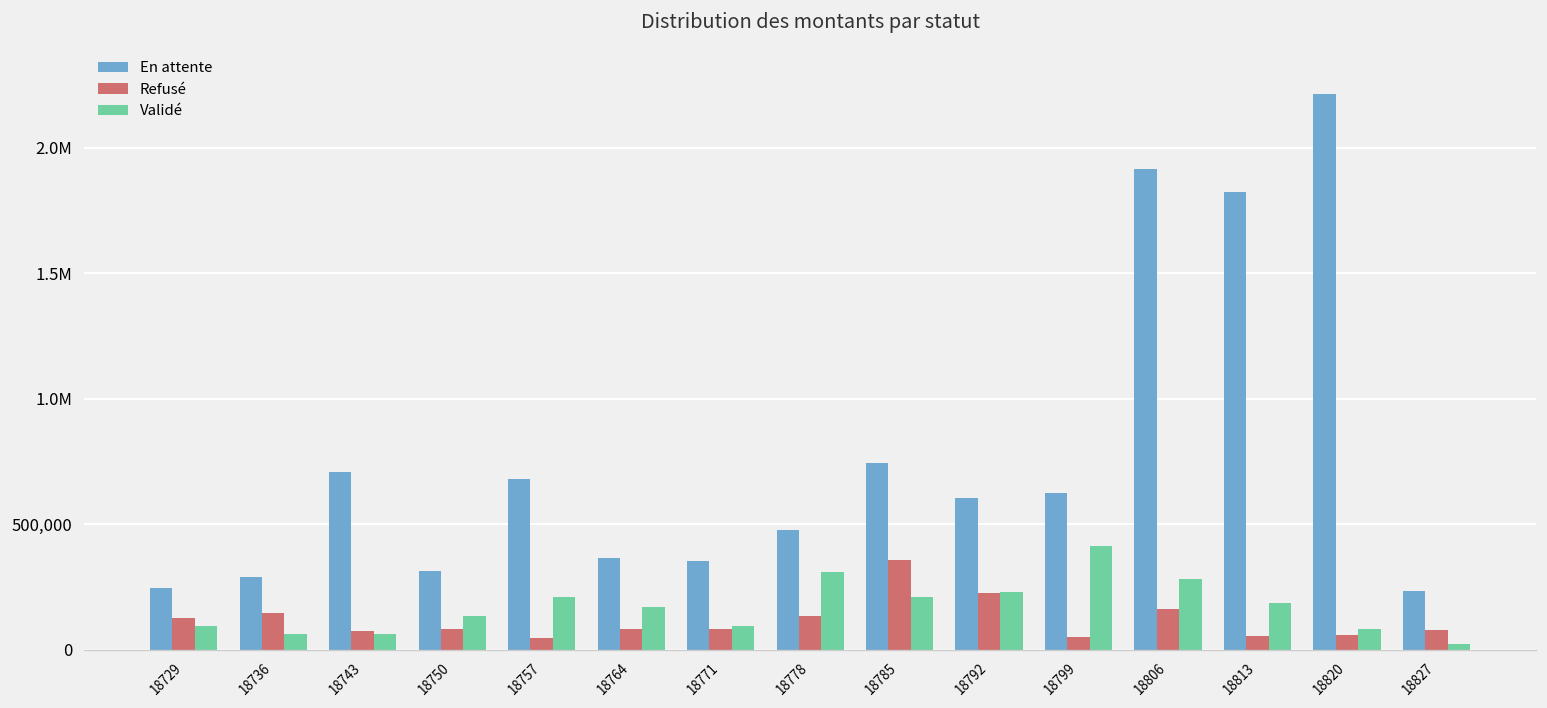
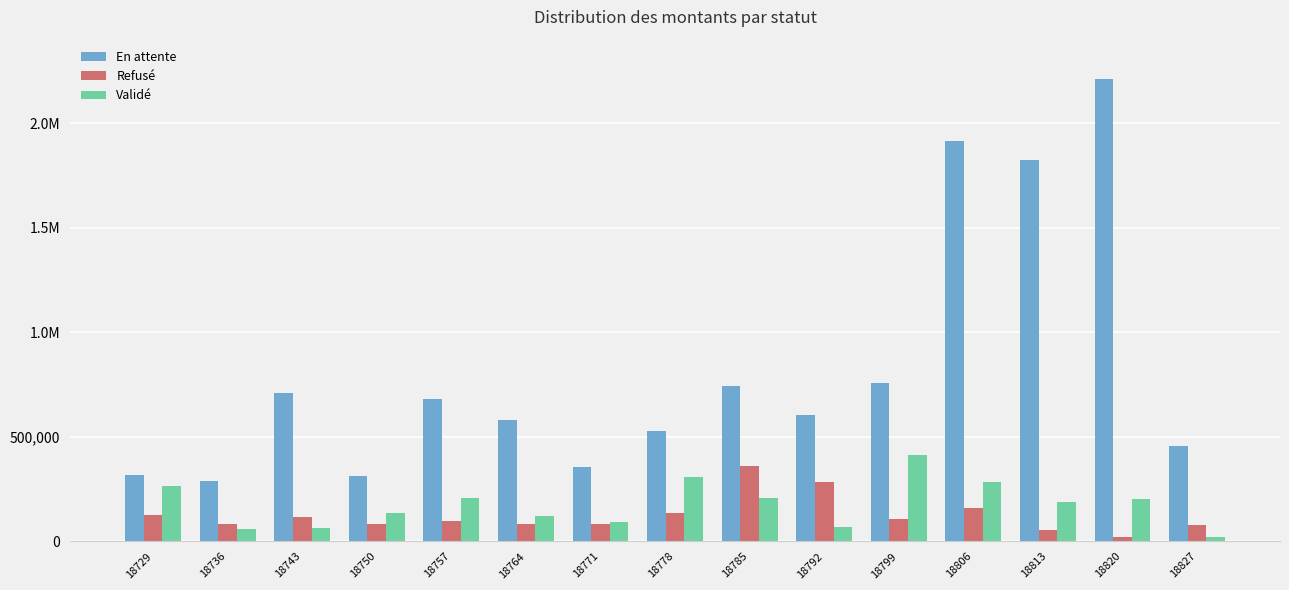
En attente, 18729: 250,000 -> 320,000
Validé, 18729: 90,000 -> 260,000
Refusé, 18736: 150,000 -> 90,000
Refusé, 18743: 80,000 -> 120,000
Refusé, 18757: 40,000 -> 100,000
En attente, 18764: 370,000 -> 580,000
Validé, 18764: 170,000 -> 120,000
En attente, 18778: 480,000 -> 530,000
Refusé, 18792: 230,000 -> 290,000
Validé, 18792: 230,000 -> 70,000
En attente, 18799: 630,000 -> 760,000
Refusé, 18799: 50,000 -> 110,000
Refusé, 18820: 60,000 -> 20,000
Validé, 18820: 80,000 -> 200,000
En attente, 18827: 230,000 -> 460,000
